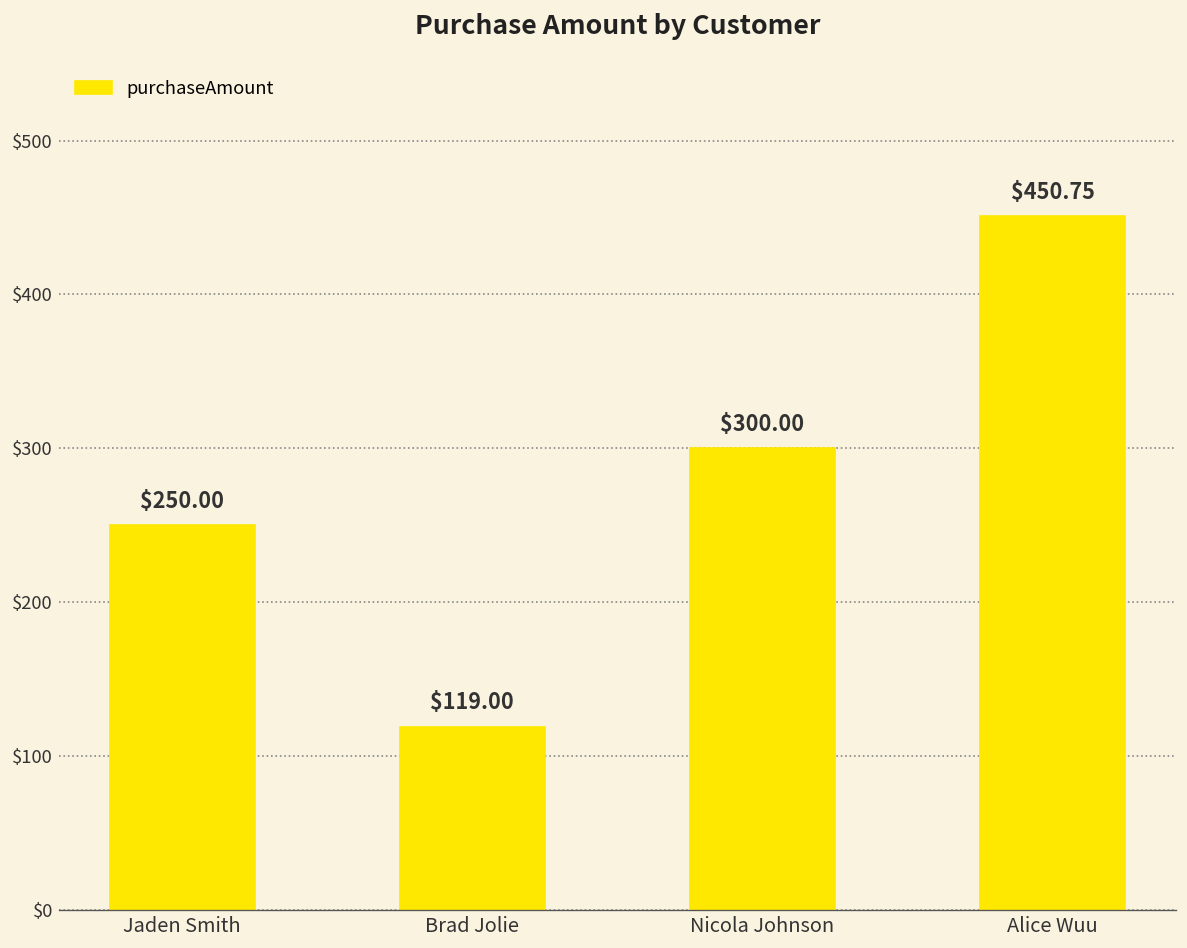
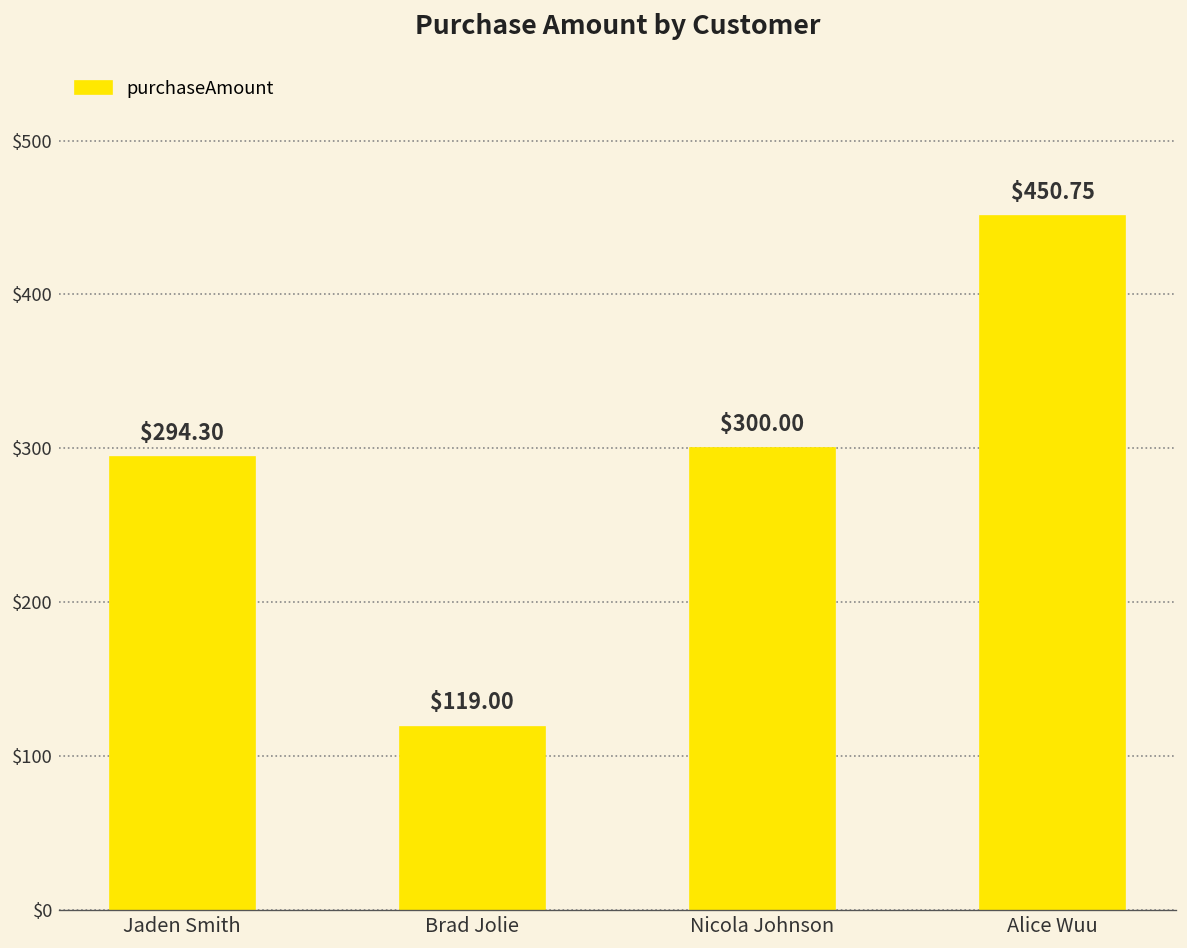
Jaden Smith: $250.00 -> $294.30
